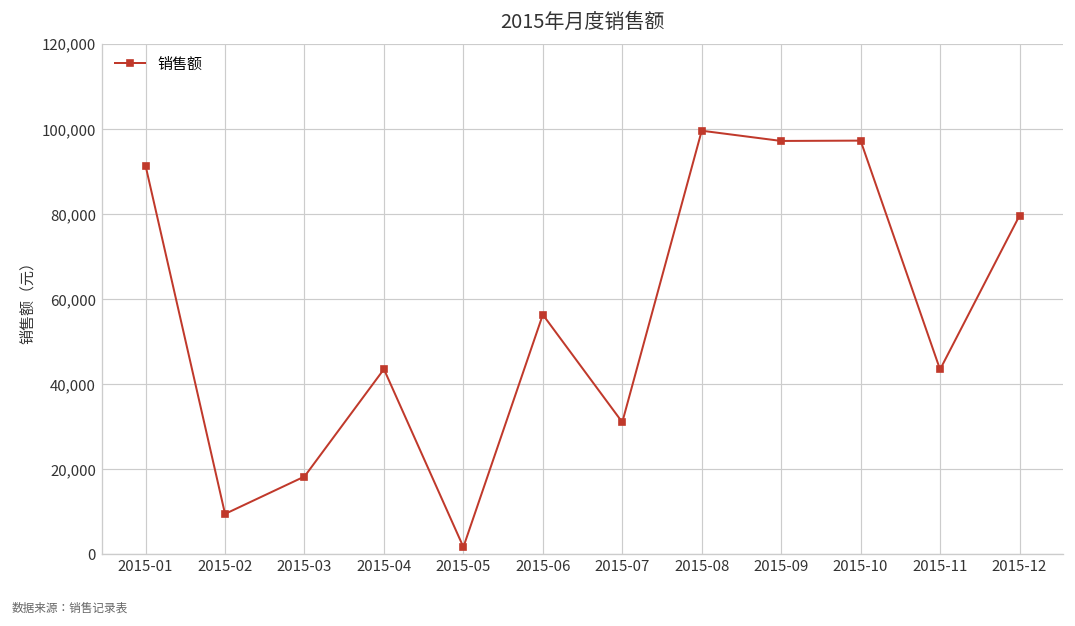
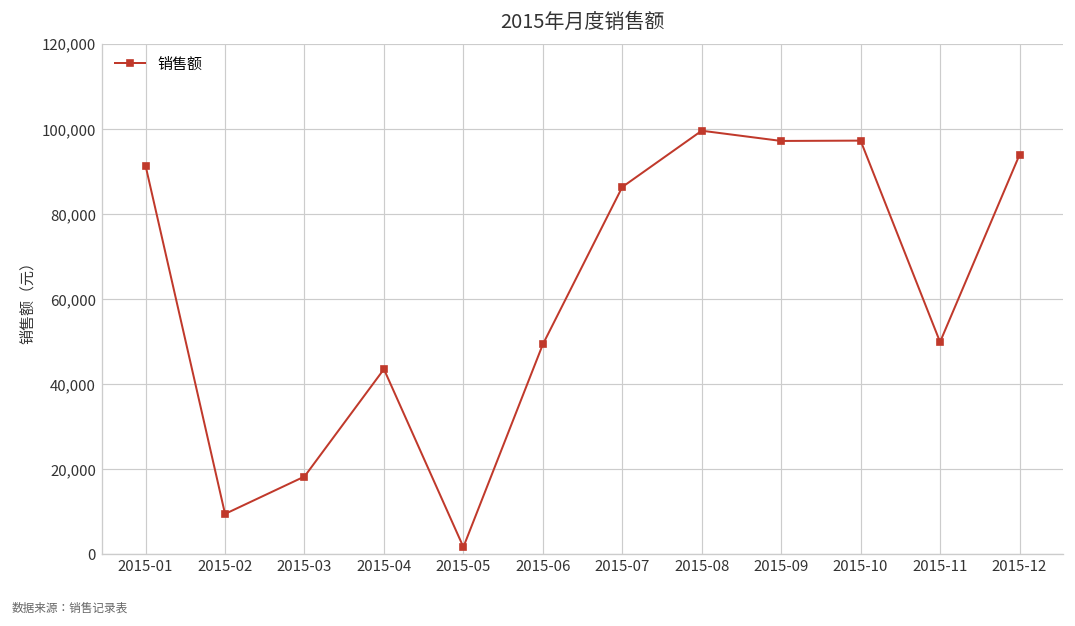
2015-06: 56,000 -> 49,000
2015-07: 31,000 -> 86,000
2015-11: 43,000 -> 50,000
2015-12: 80,000 -> 94,000
